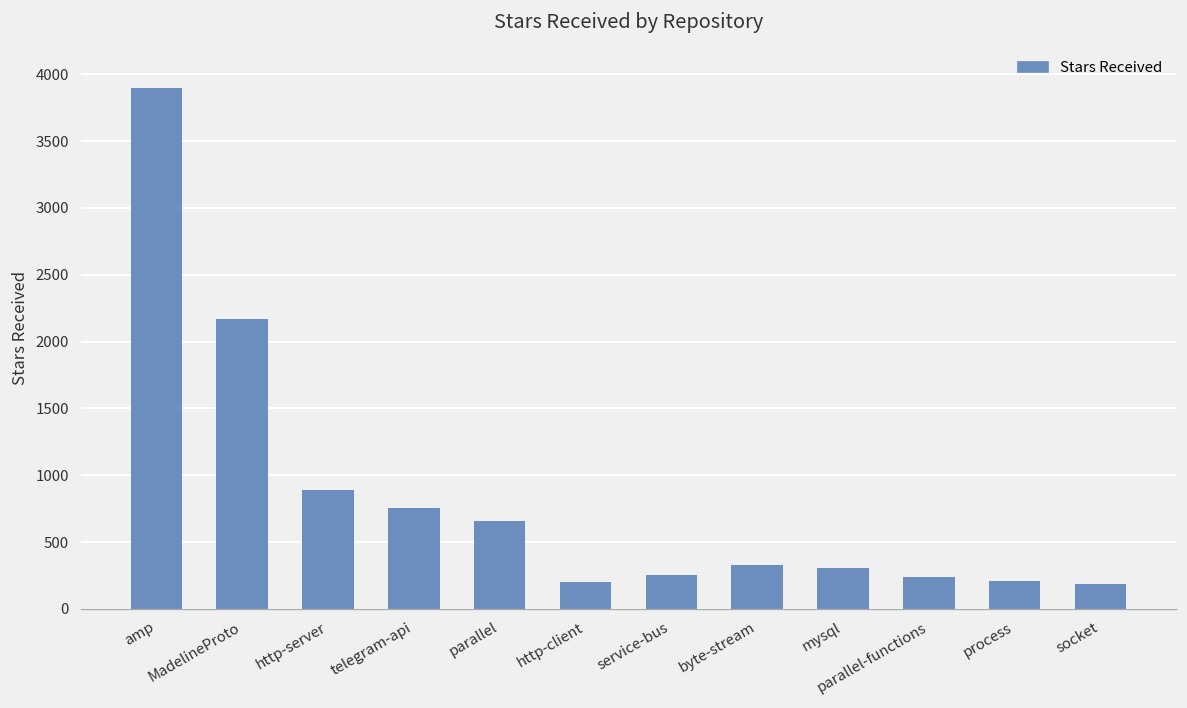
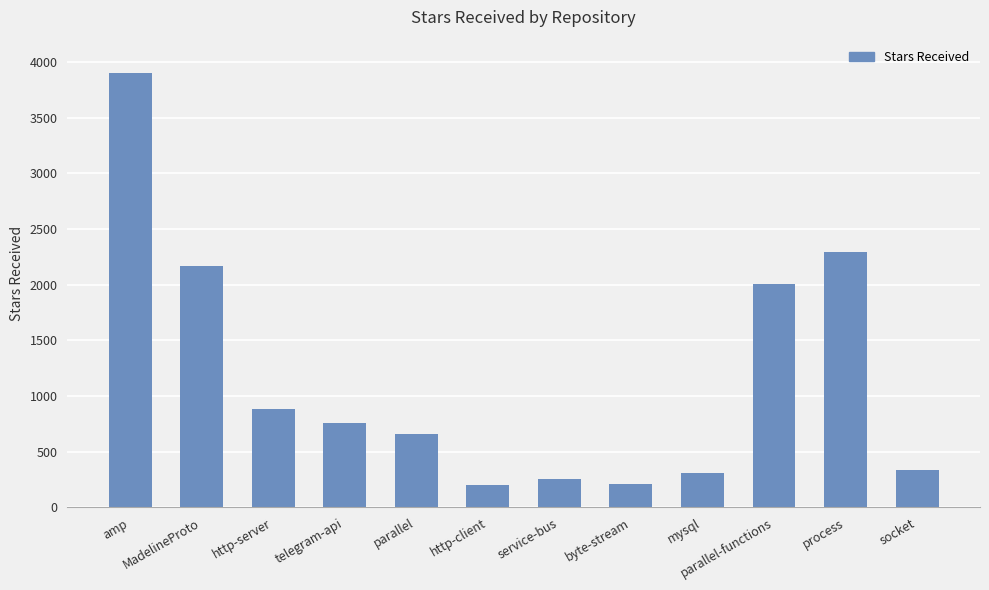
byte-stream: 330 -> 210
parallel-functions: 240 -> 2010
process: 210 -> 2300
socket: 190 -> 340
